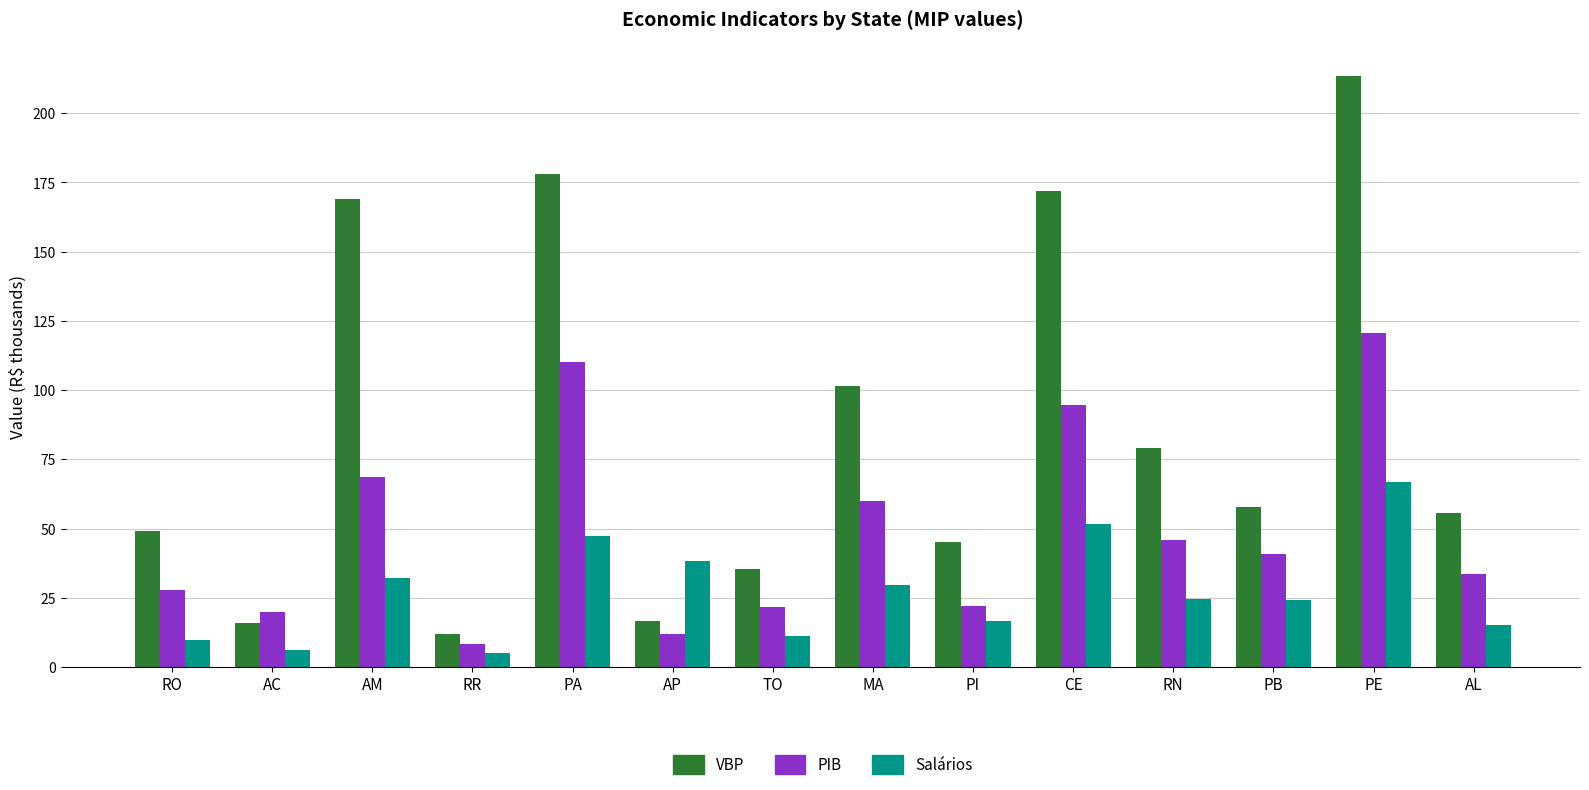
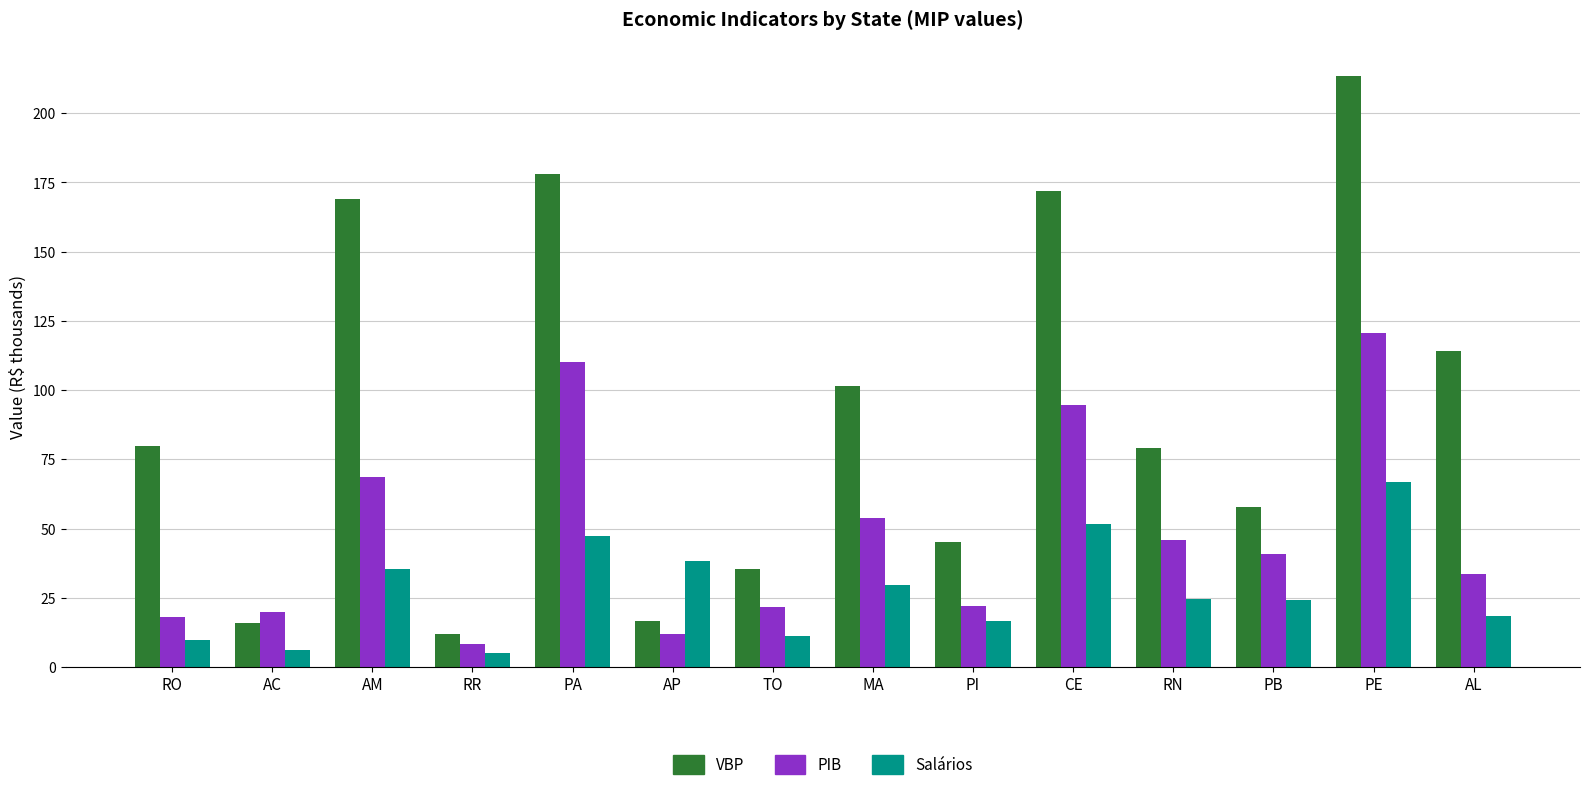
VBP, RO: 49 -> 80
PIB, RO: 28 -> 18
Salários, AM: 32 -> 35
PIB, MA: 60 -> 54
VBP, AL: 56 -> 114
Salários, AL: 15 -> 18
